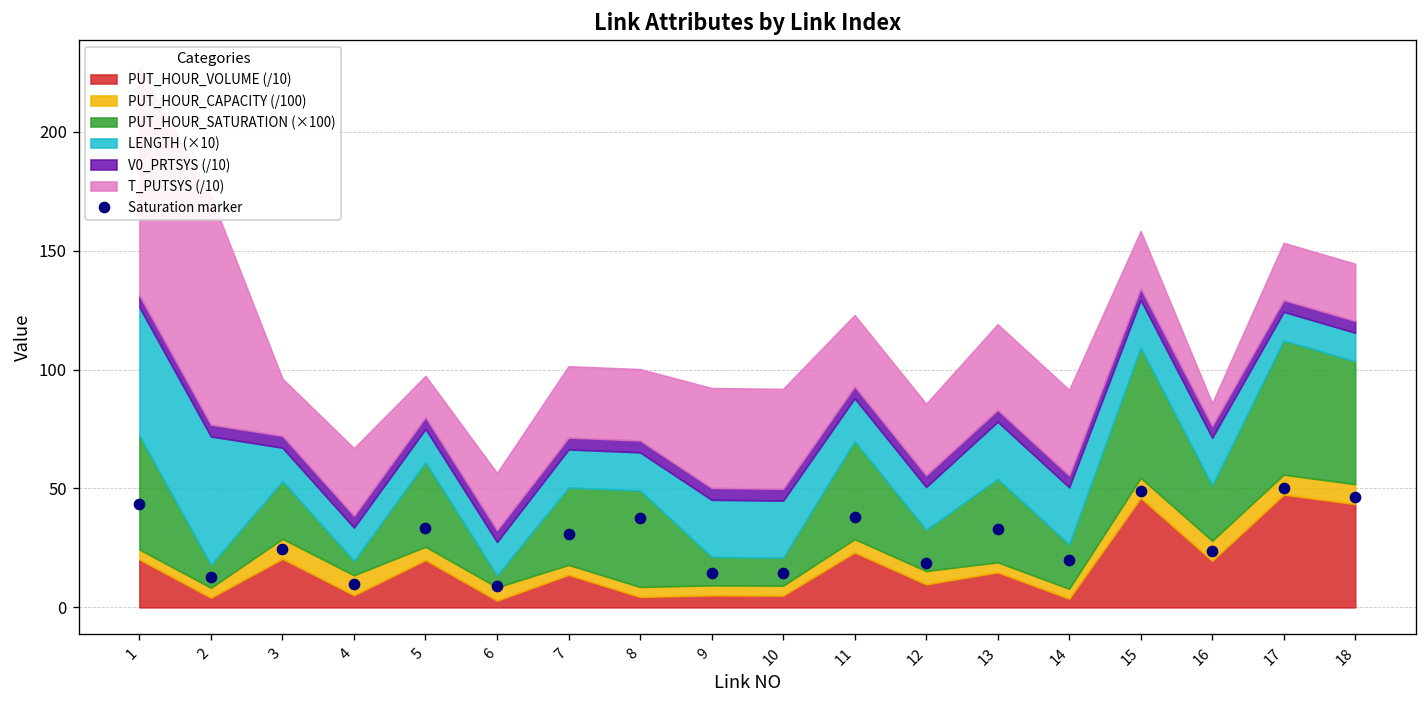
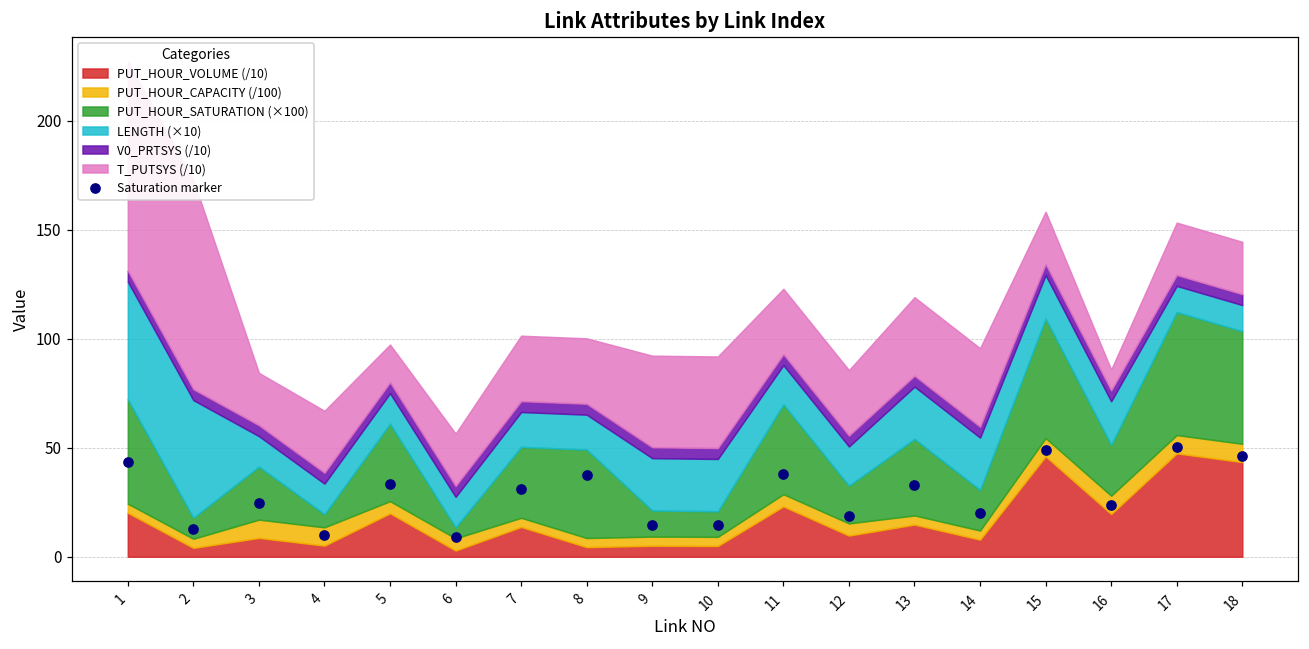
PUT_HOUR_VOLUME (/10), 3: 20 -> 9
PUT_HOUR_VOLUME (/10), 14: 4 -> 8
